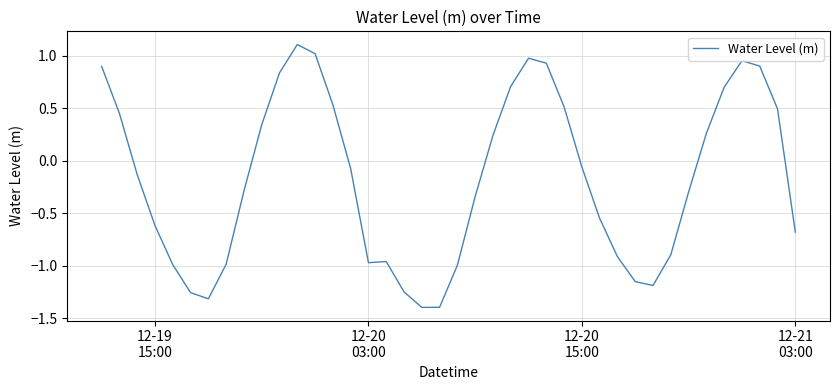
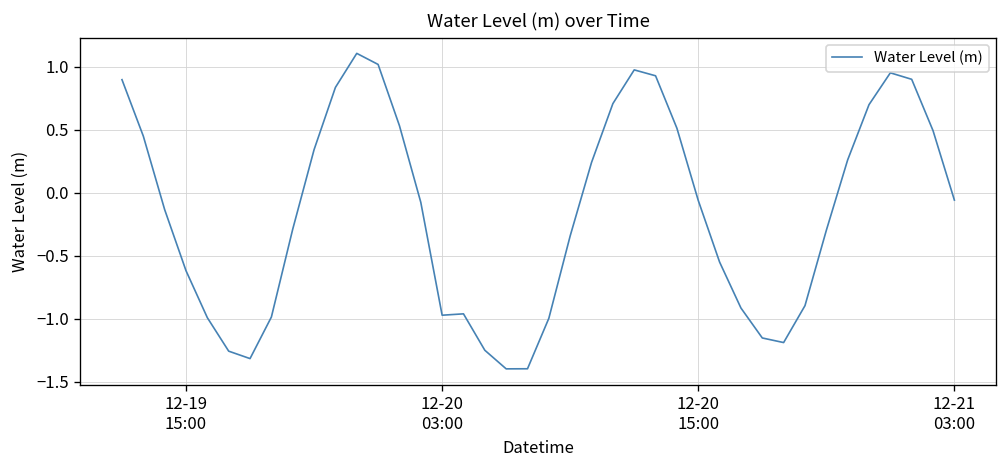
12-21 03:00: -0.68 -> -0.06
